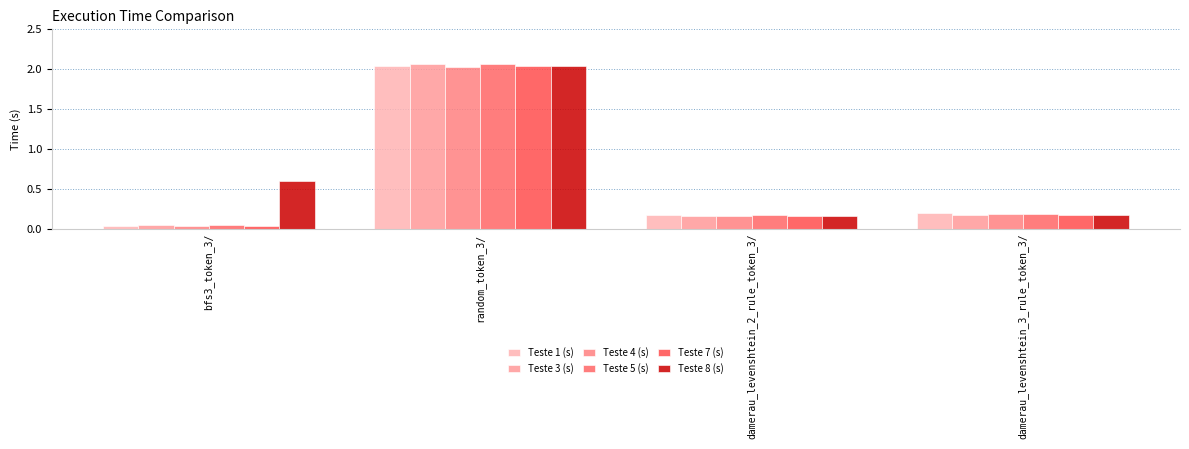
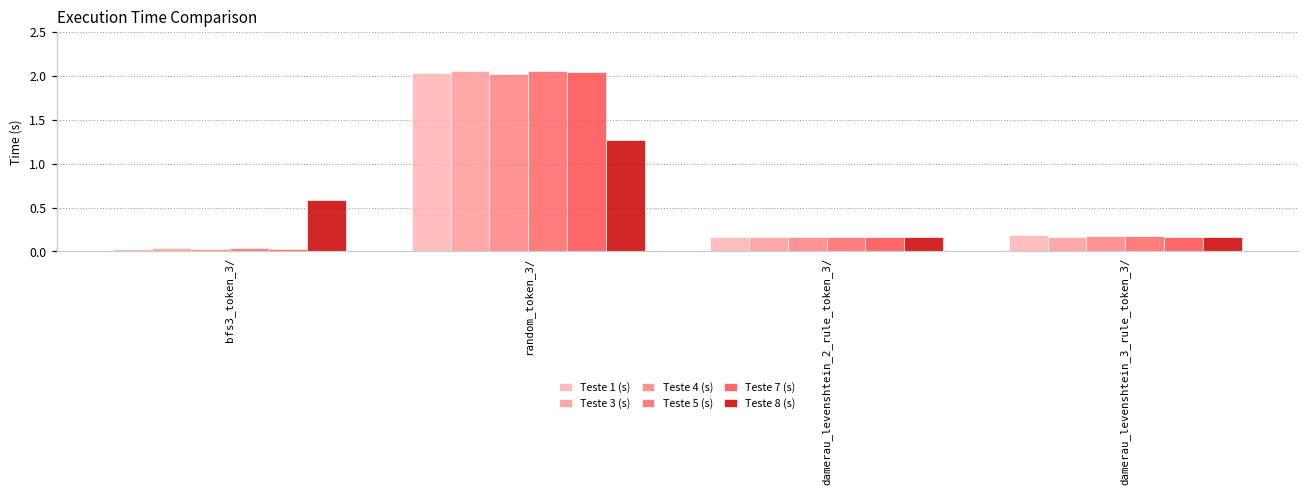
Teste 8 (s), random_token_3/: 2.0 -> 1.3
